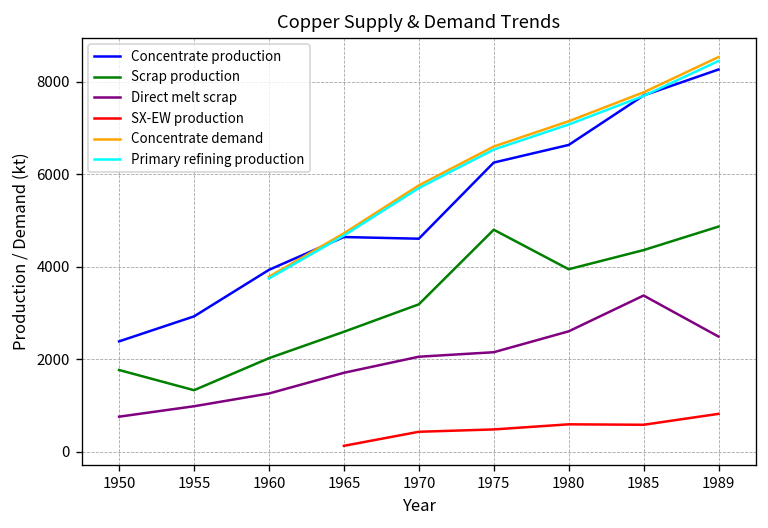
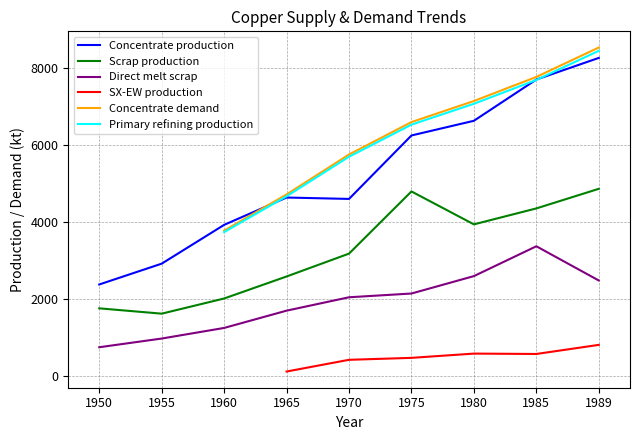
Scrap production, 1955: 1300 -> 1600
